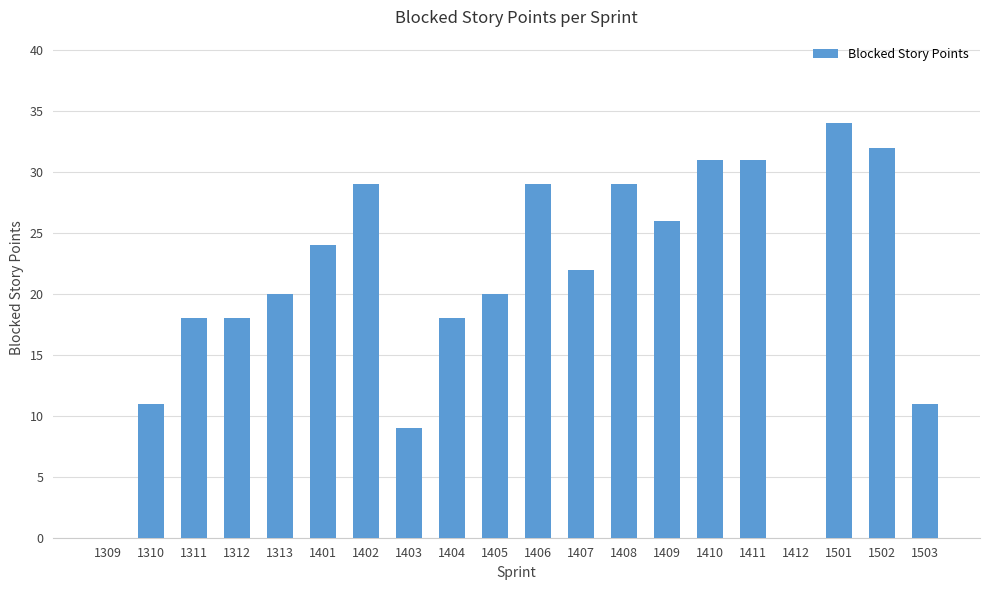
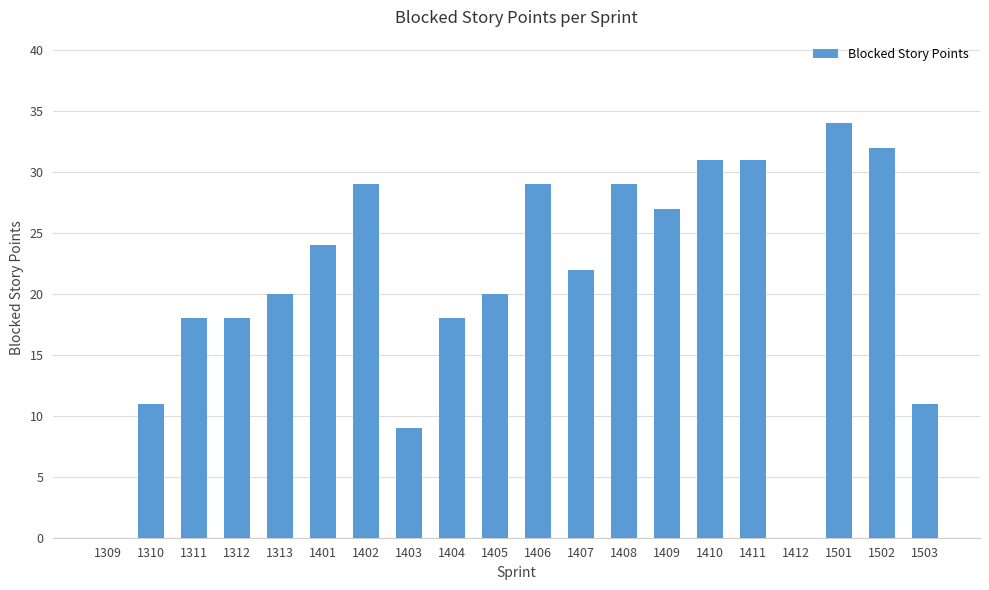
1409: 26 -> 27
